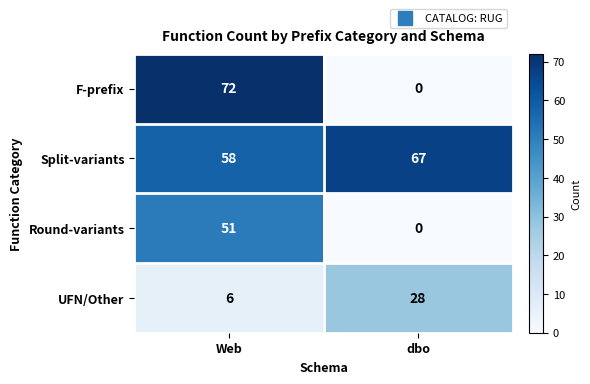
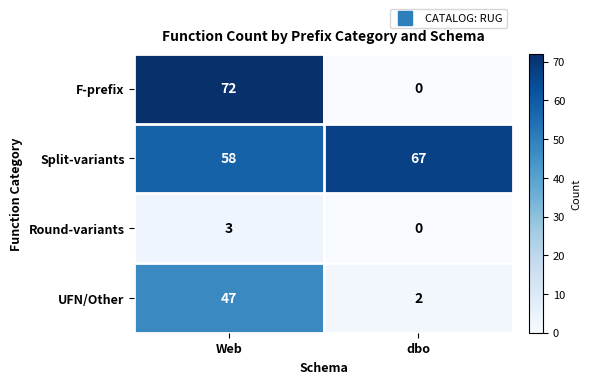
Round-variants, Web: 51 -> 3
UFN/Other, Web: 6 -> 47
UFN/Other, dbo: 28 -> 2
